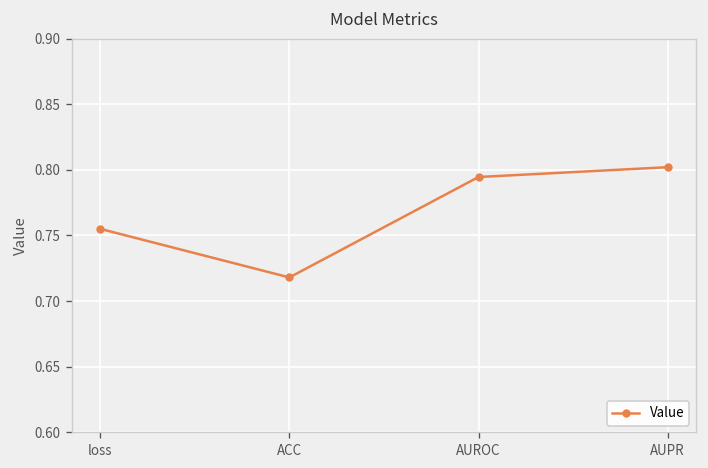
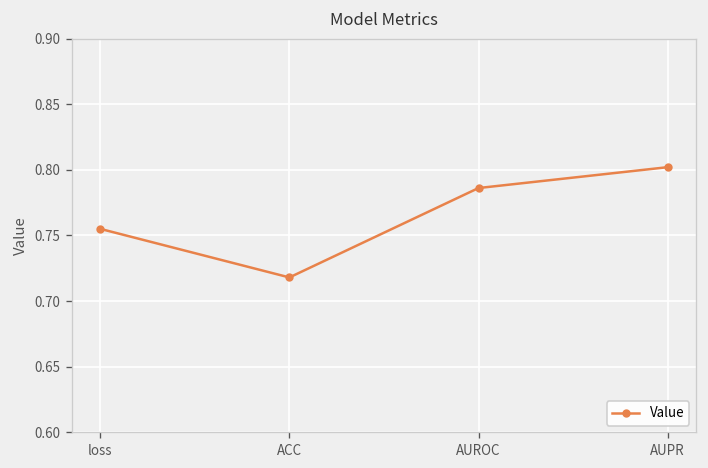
AUROC: 0.795 -> 0.786
